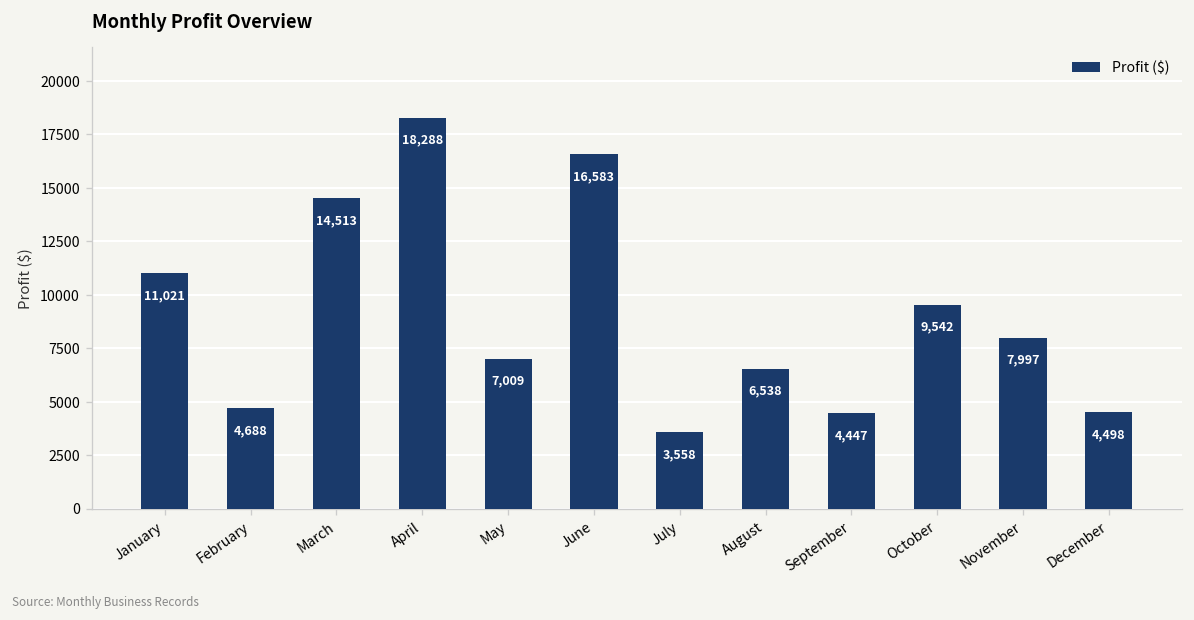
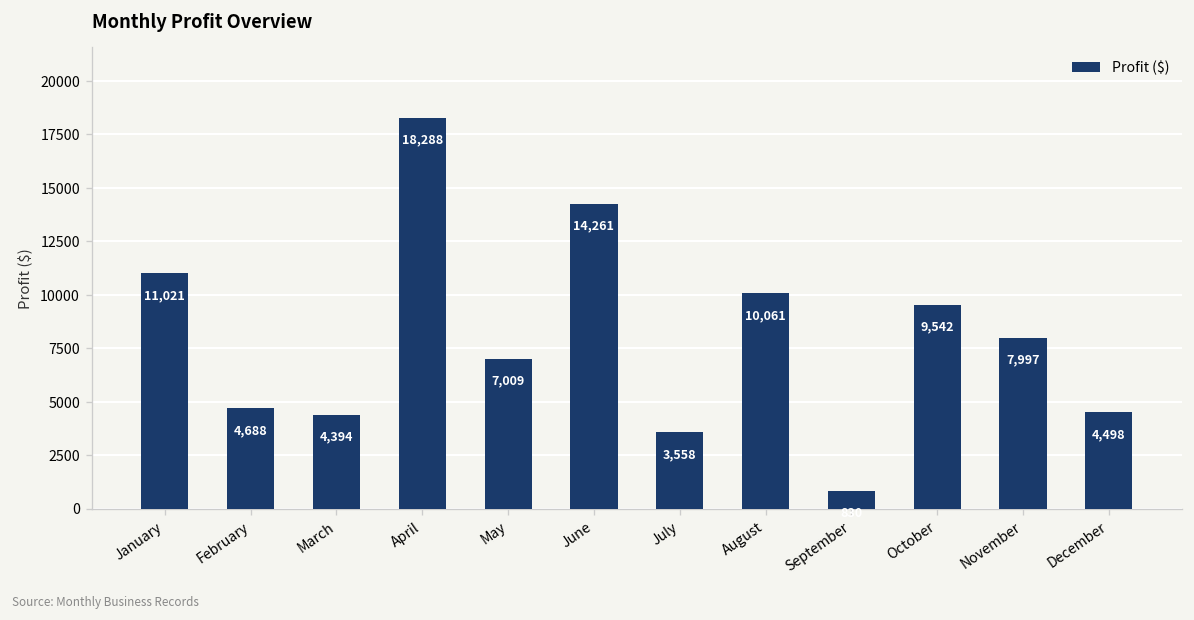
March: 14,513 -> 4,394
June: 16,583 -> 14,261
August: 6,538 -> 10,061
September: 4400 -> 800
